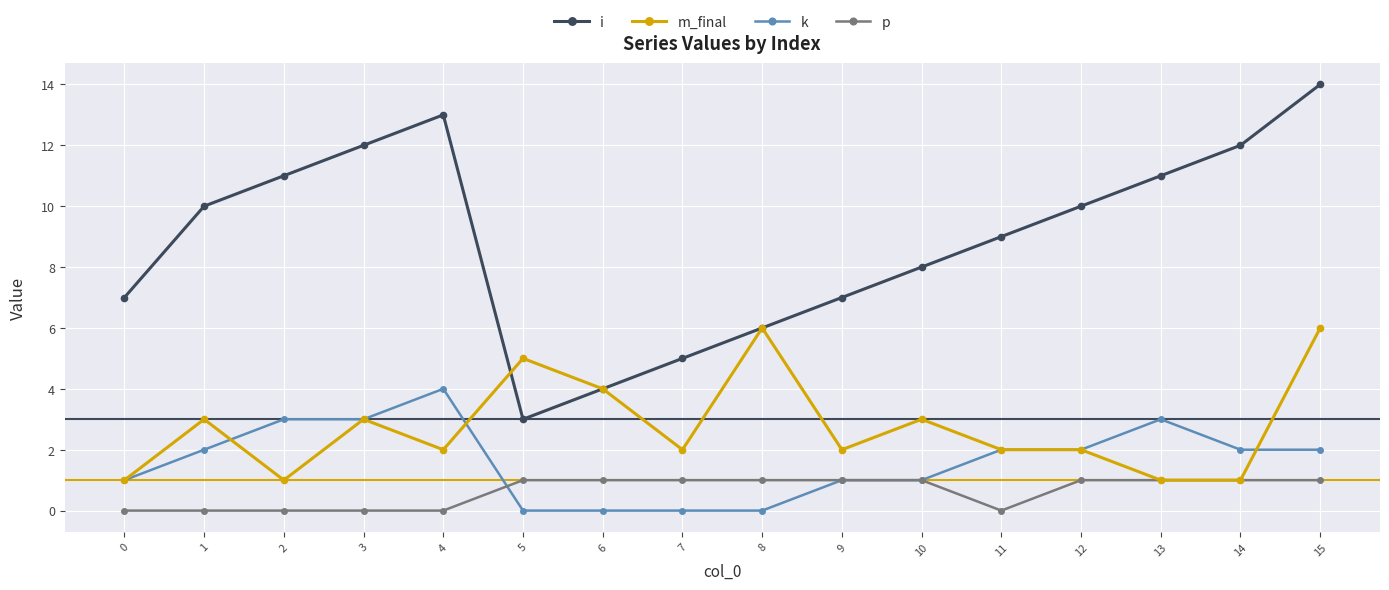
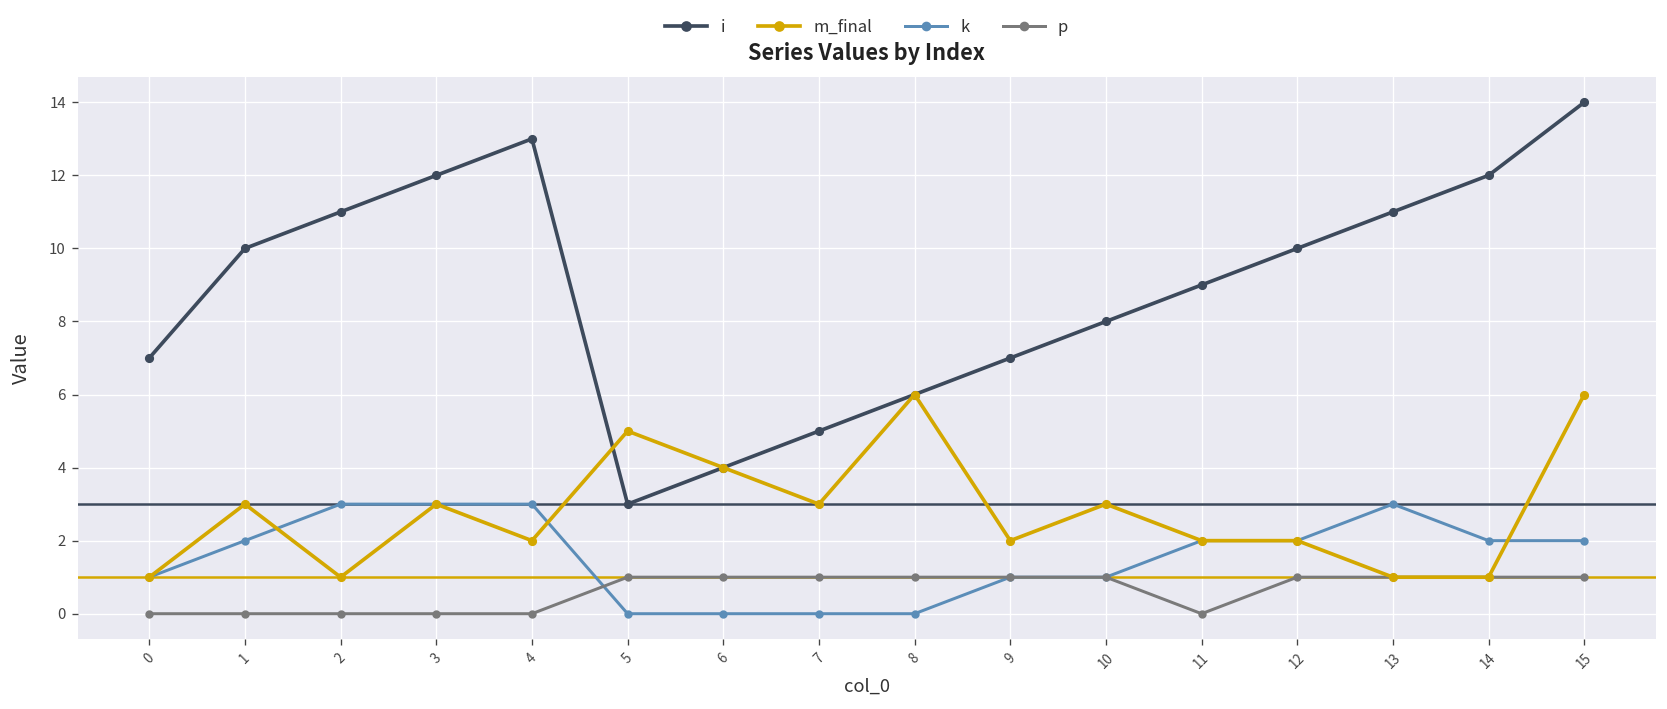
k, 4: 4 -> 3
m_final, 7: 2 -> 3
